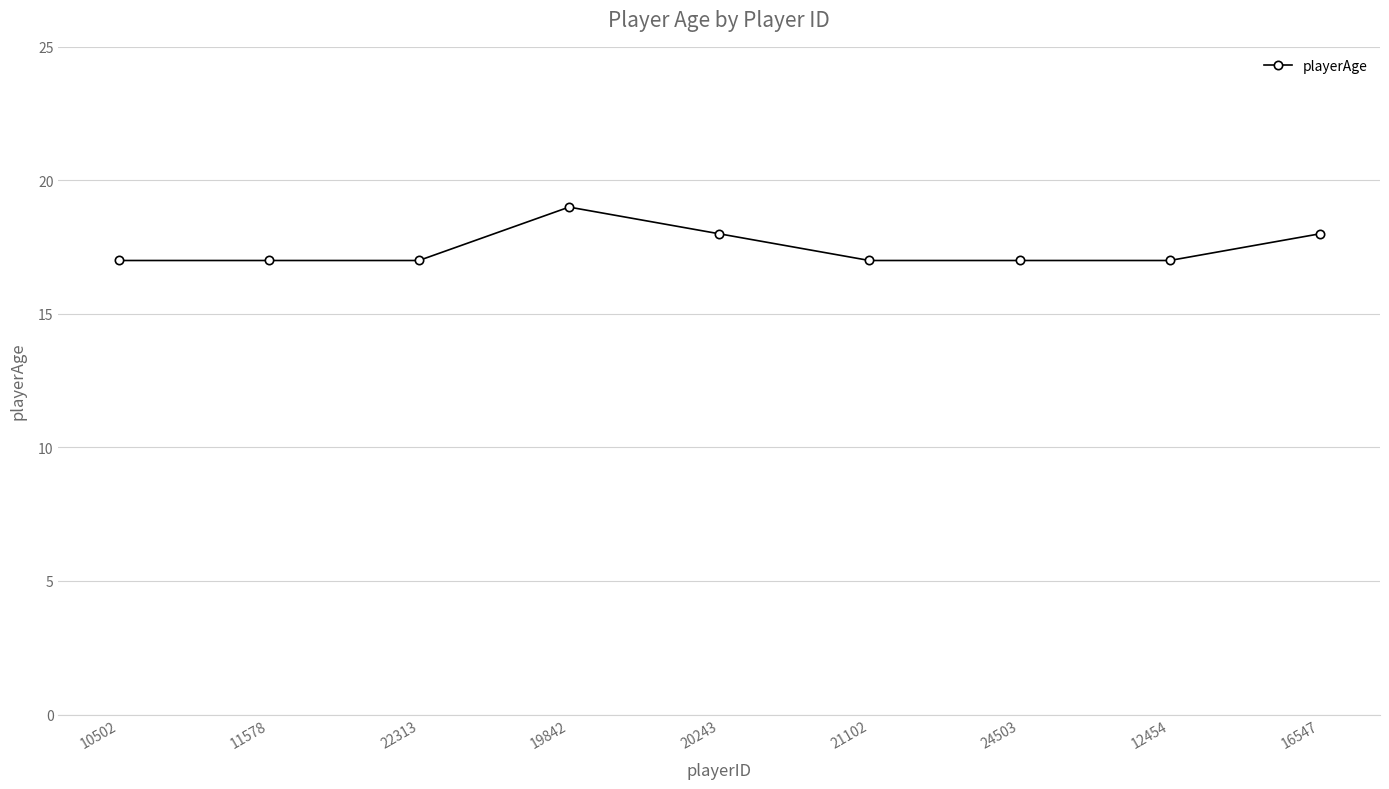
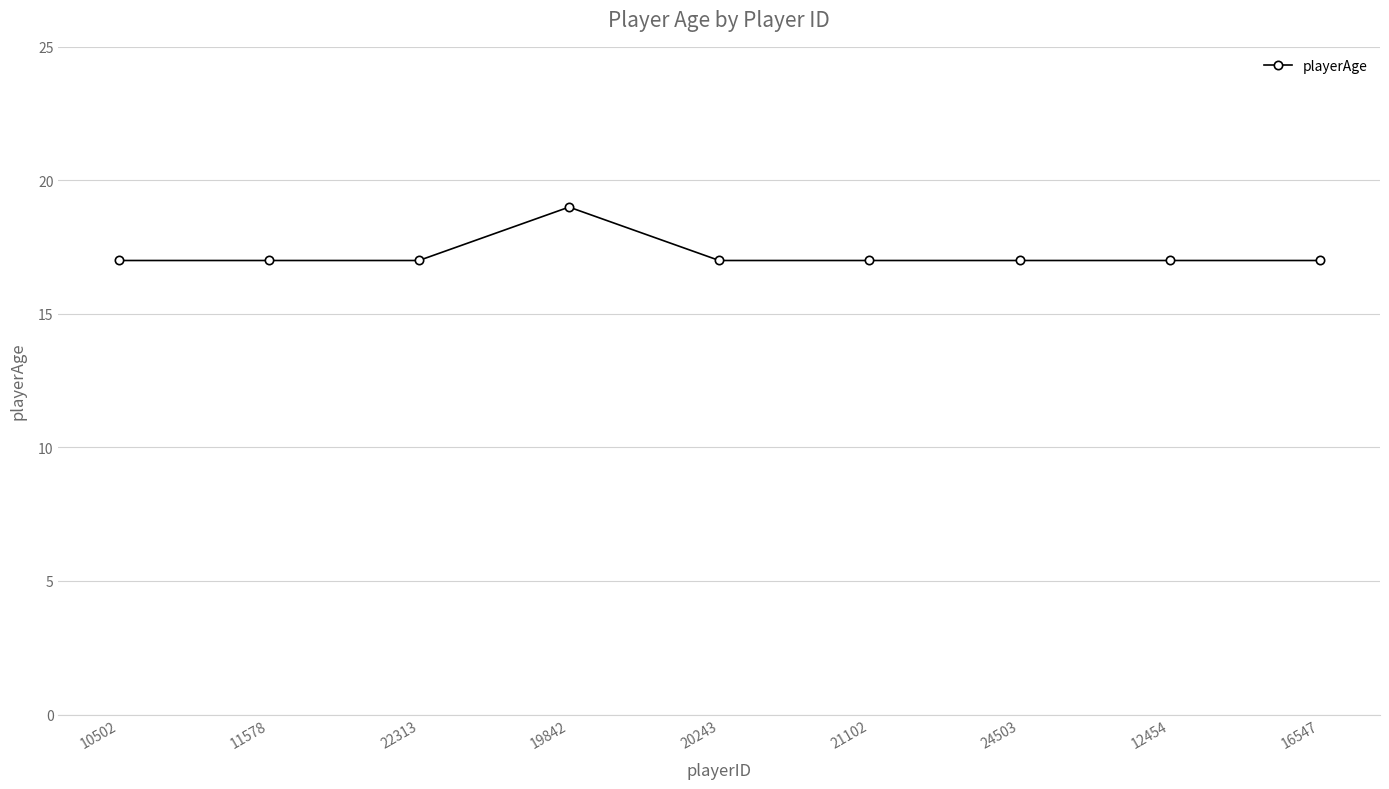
20243: 18 -> 17
16547: 18 -> 17
